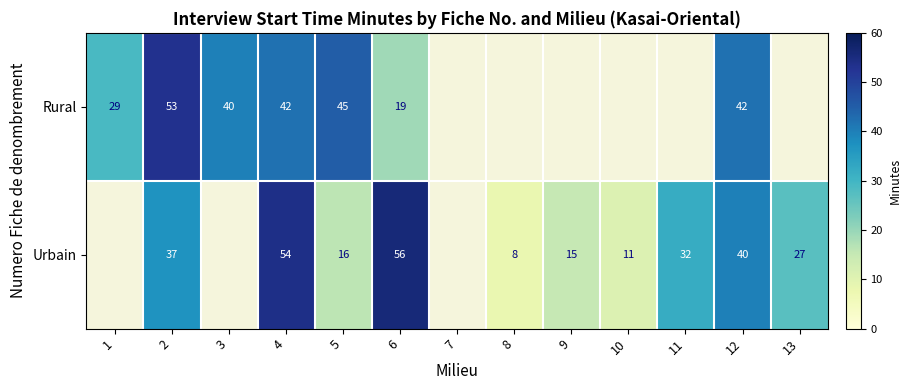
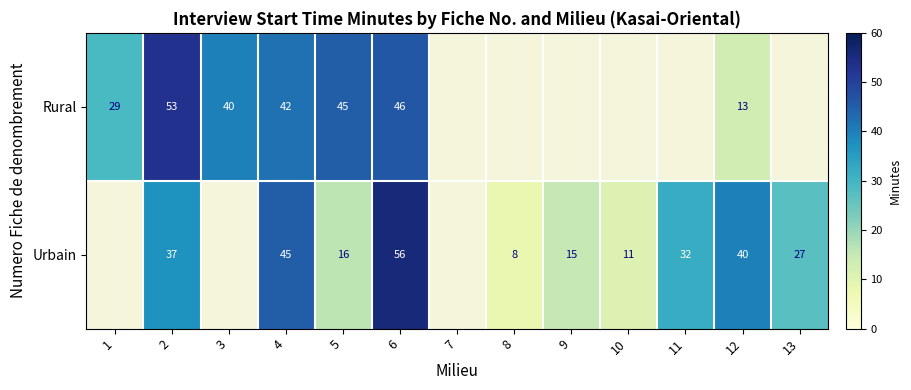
Rural, 6: 19 -> 46
Rural, 12: 42 -> 13
Urbain, 4: 54 -> 45
